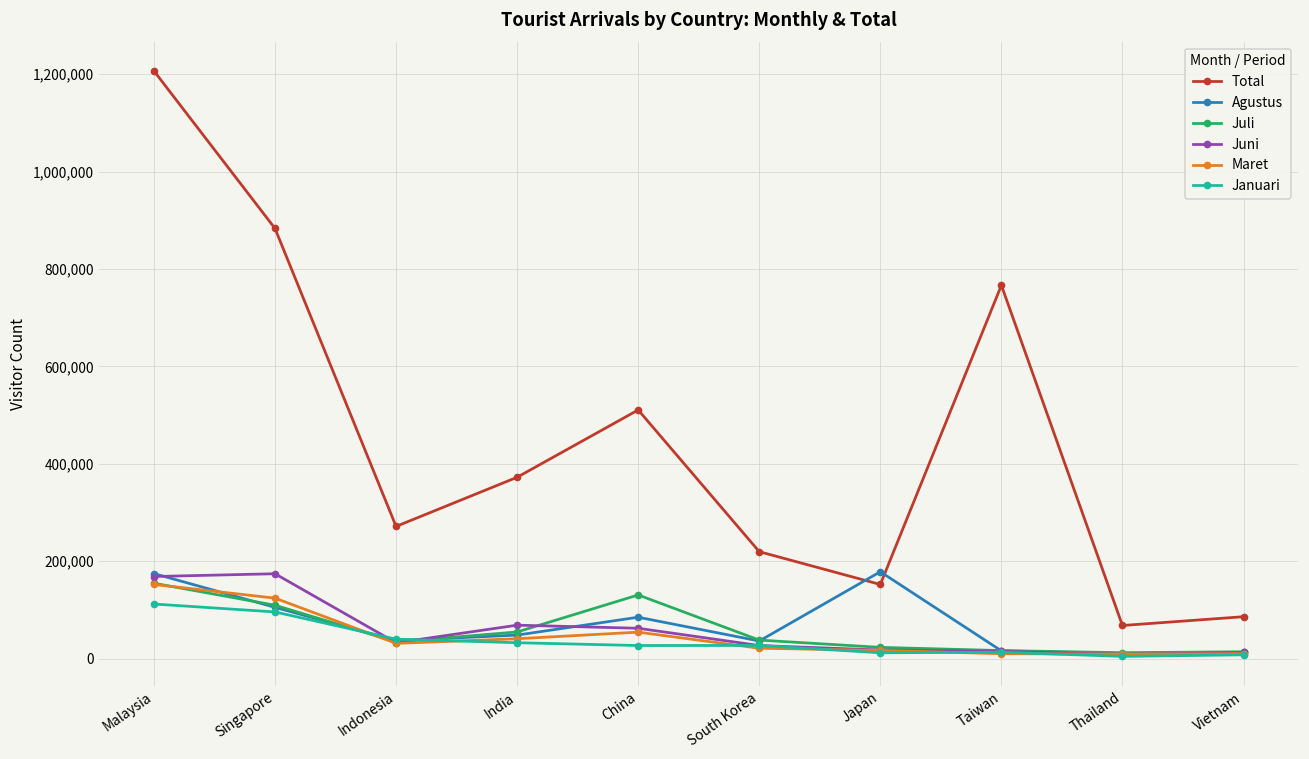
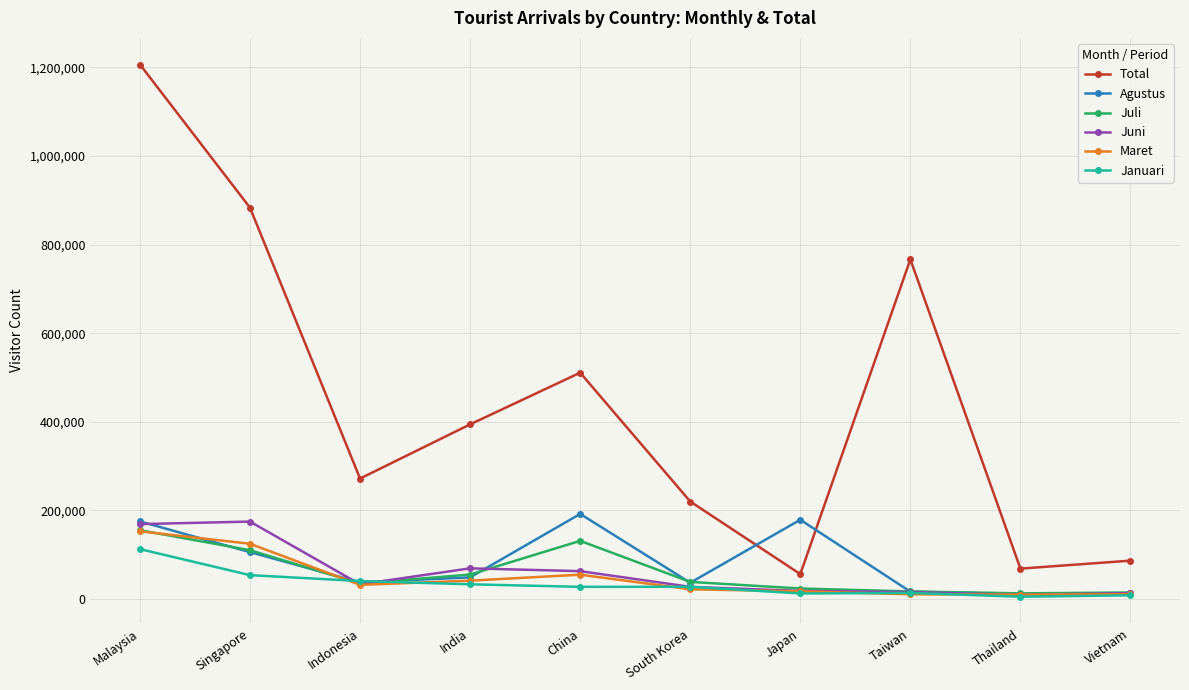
Januari, Singapore: 100,000 -> 50,000
Total, India: 370,000 -> 390,000
Agustus, China: 90,000 -> 190,000
Total, Japan: 150,000 -> 60,000
